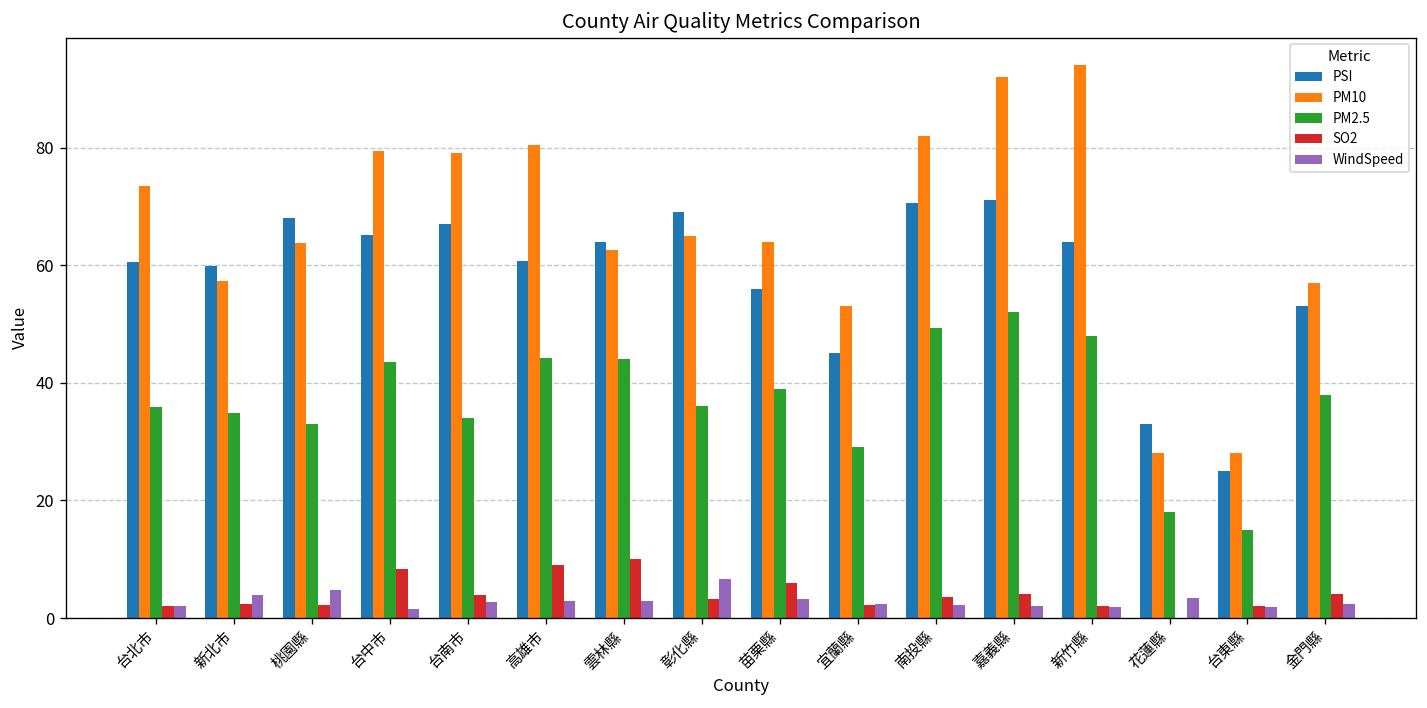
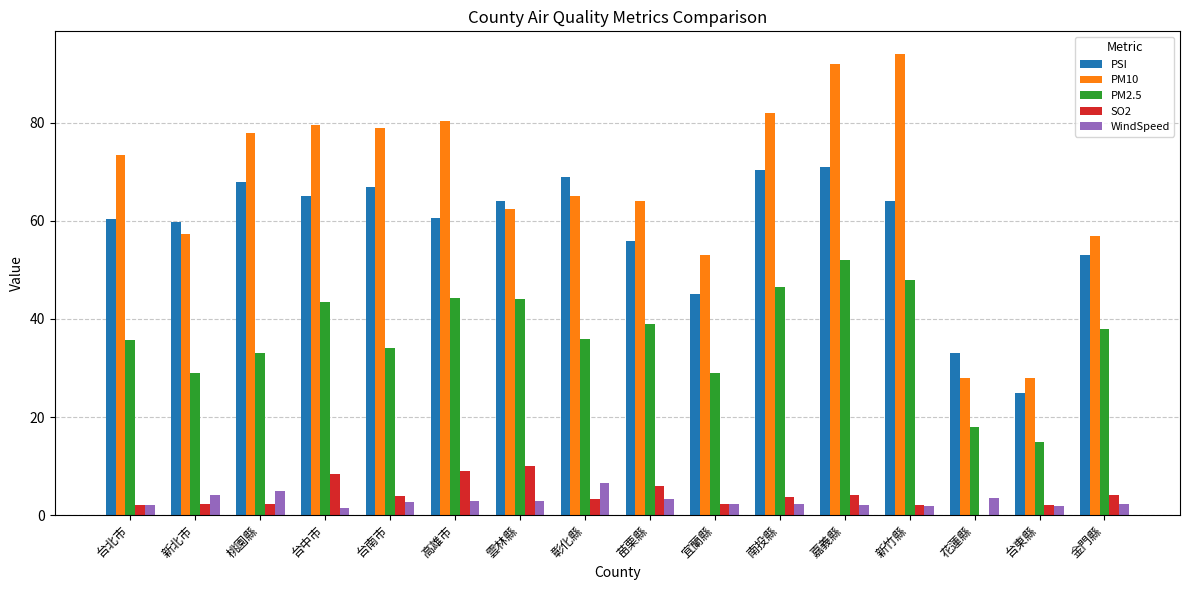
PM2.5, 新北市: 35 -> 29
PM10, 桃園縣: 64 -> 78
PM2.5, 南投縣: 49 -> 47
